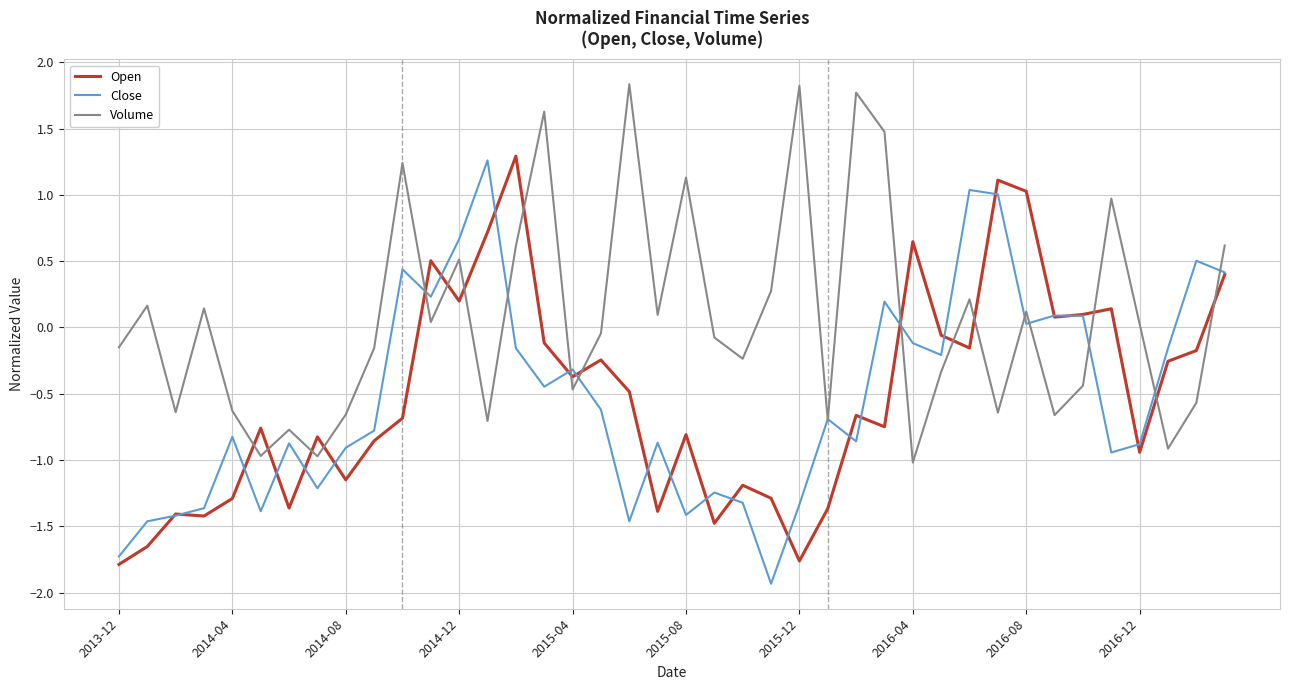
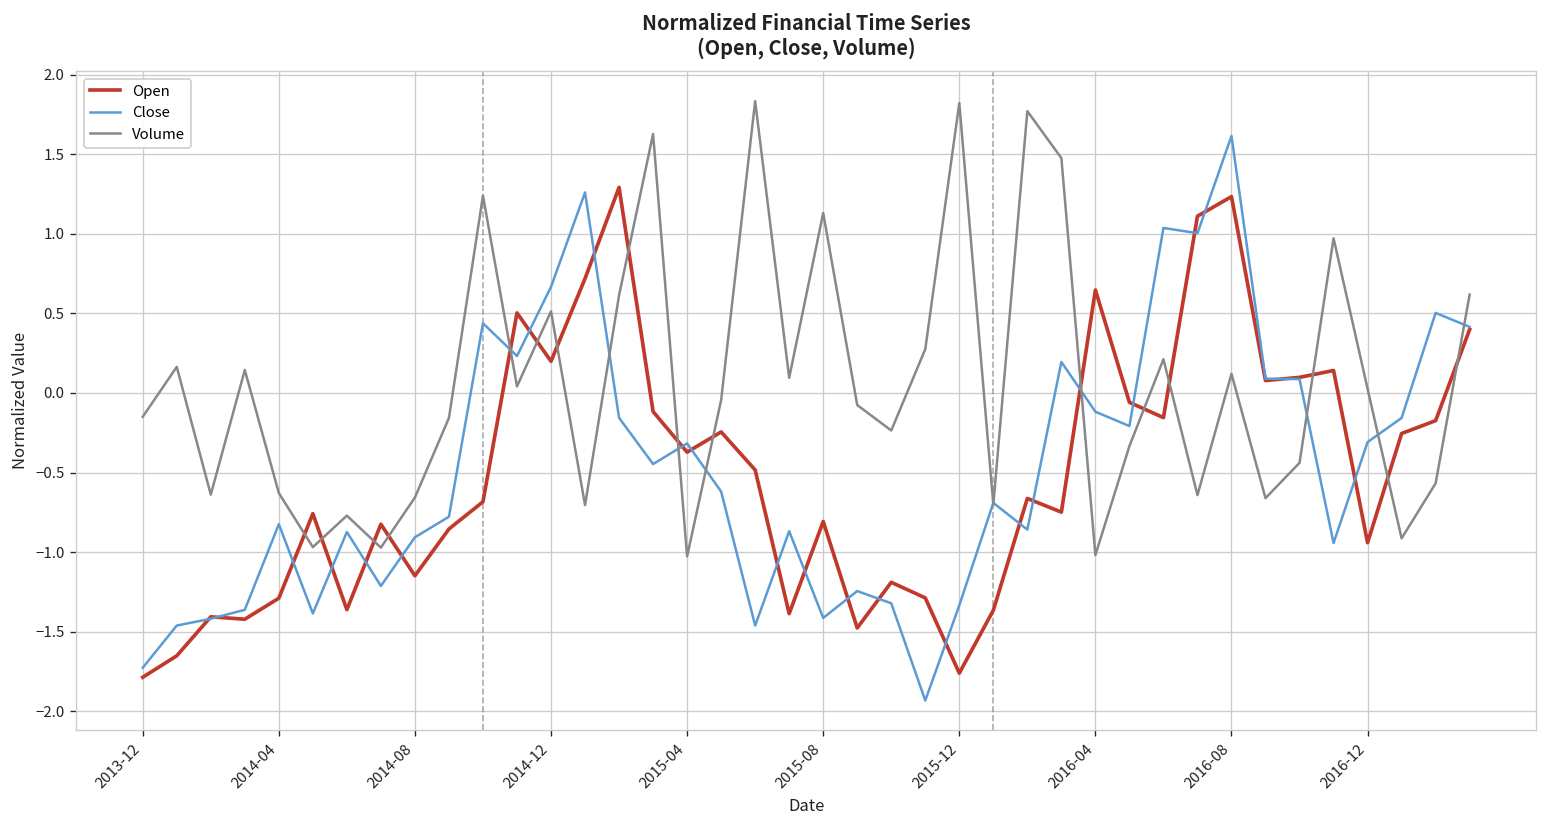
Volume, 2015-04: -0.47 -> -1.03
Open, 2016-08: 1.03 -> 1.23
Close, 2016-08: 0.03 -> 1.62
Close, 2016-12: -0.88 -> -0.31
